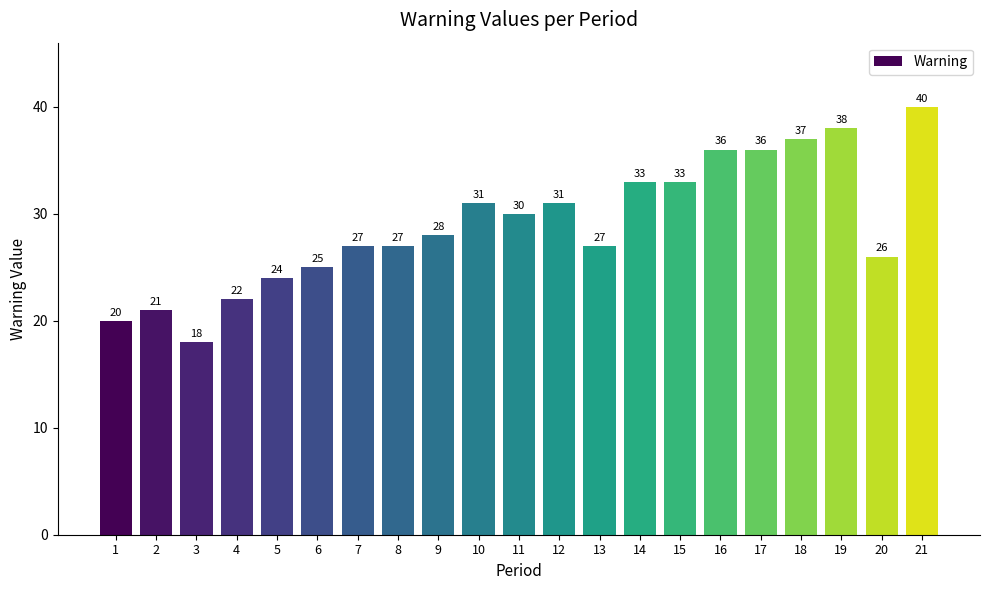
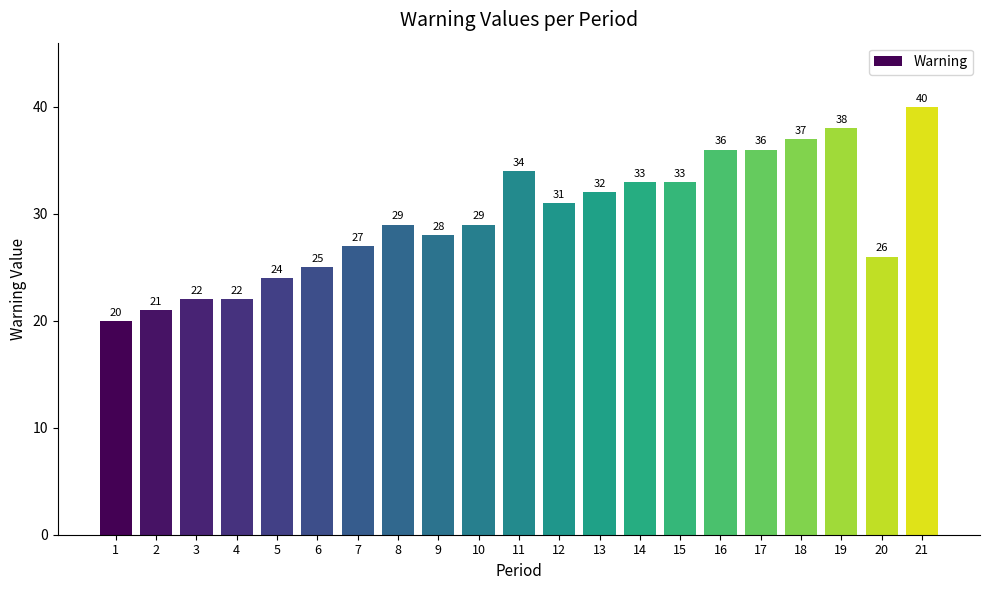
3: 18 -> 22
8: 27 -> 29
10: 31 -> 29
11: 30 -> 34
13: 27 -> 32
